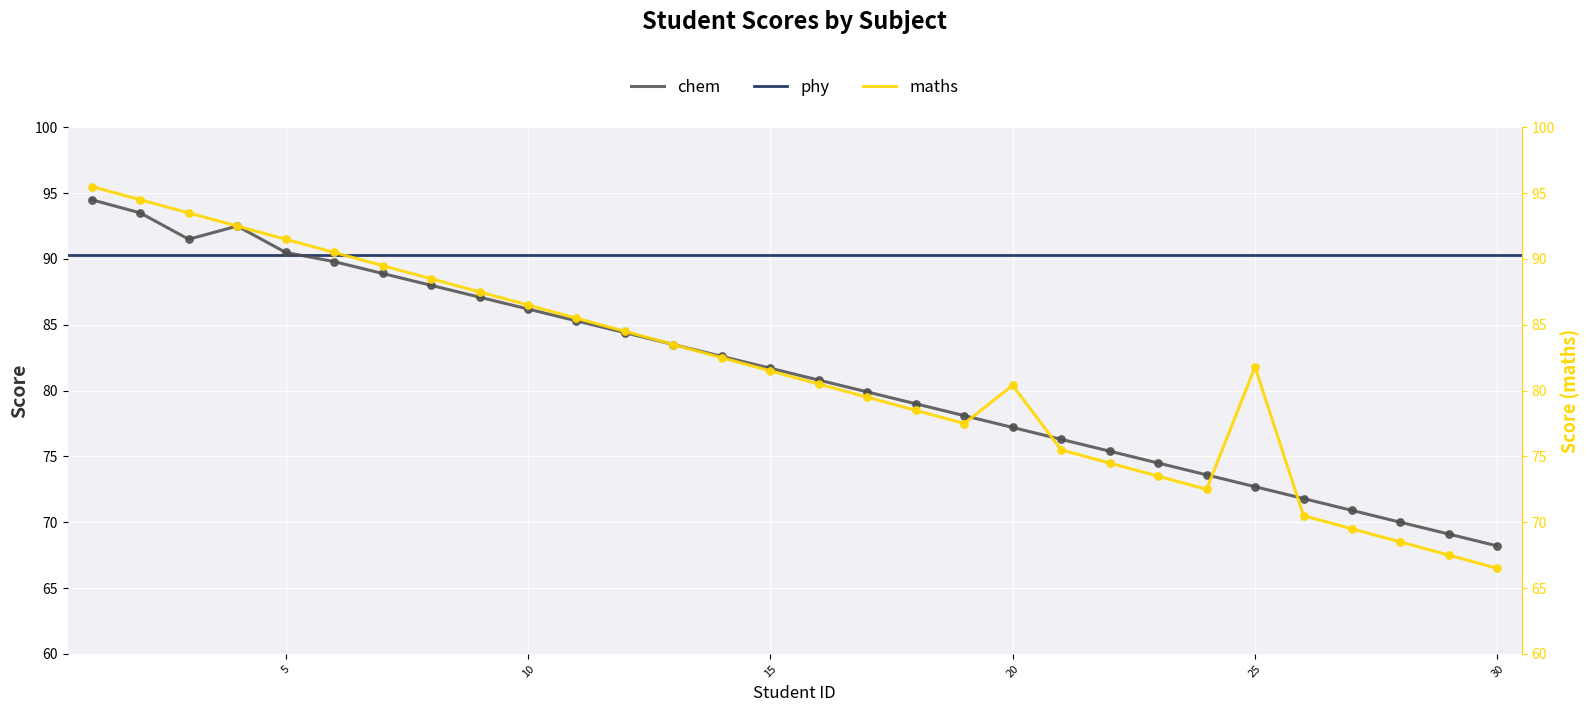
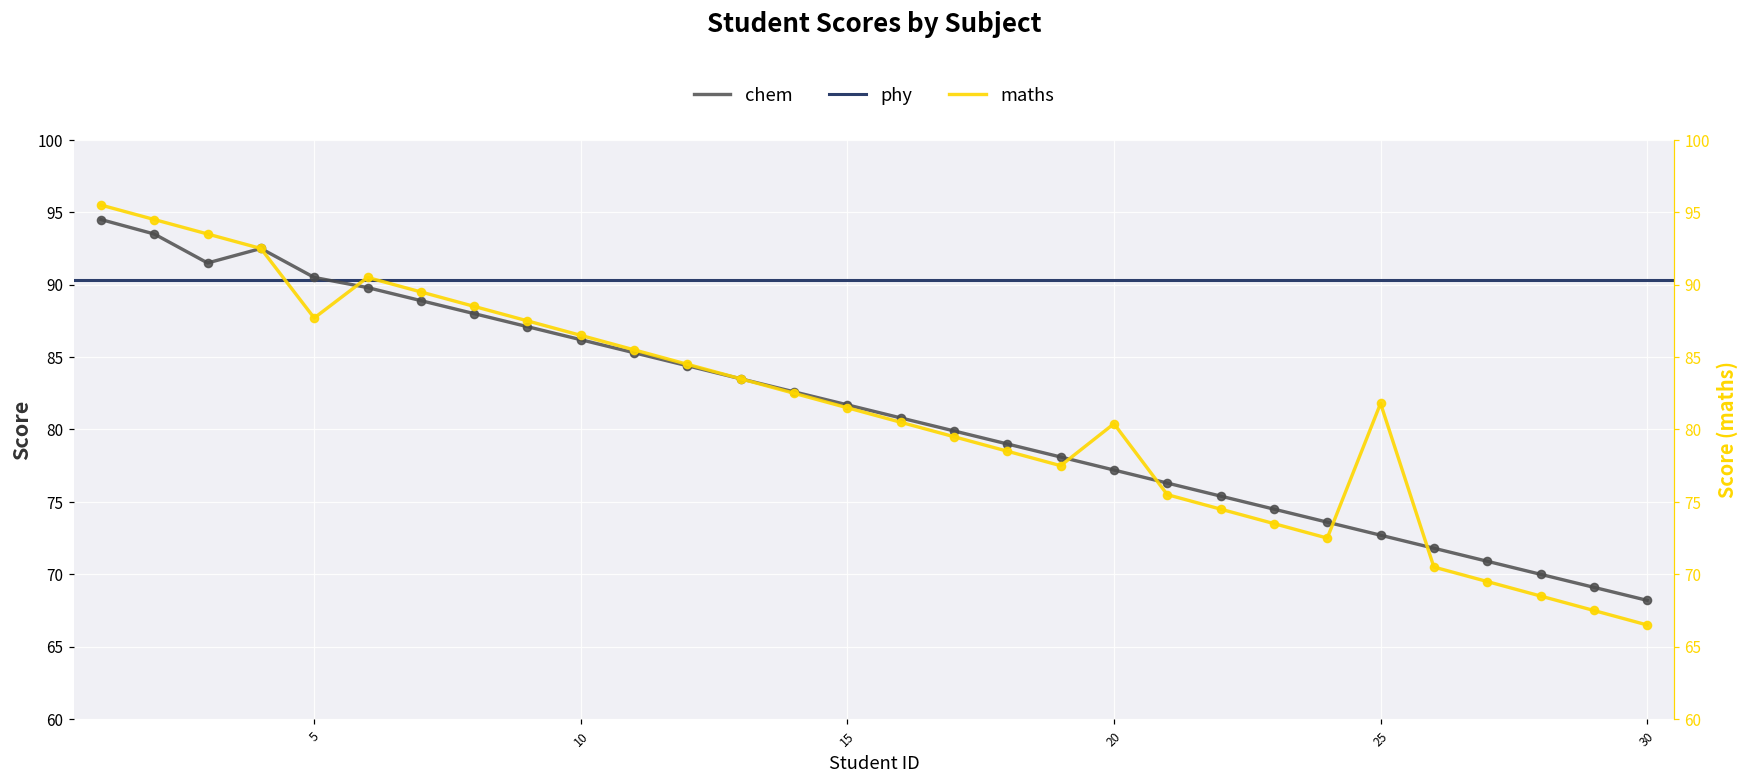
maths, 5: 91.5 -> 87.7
